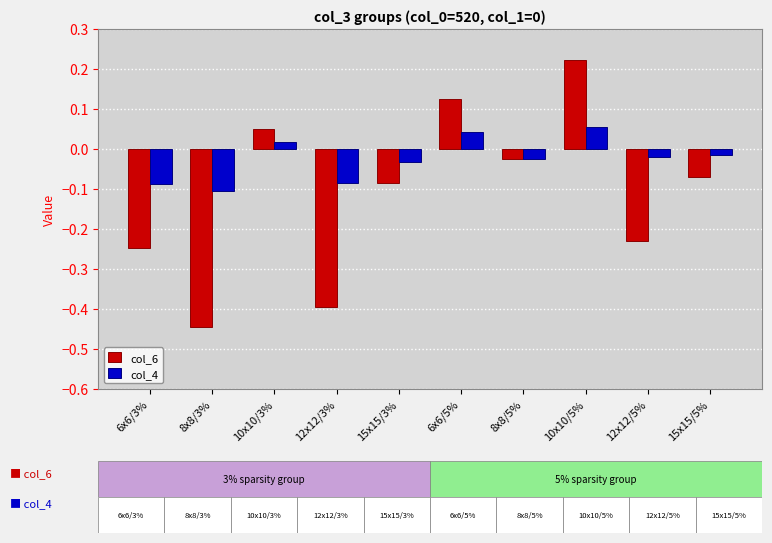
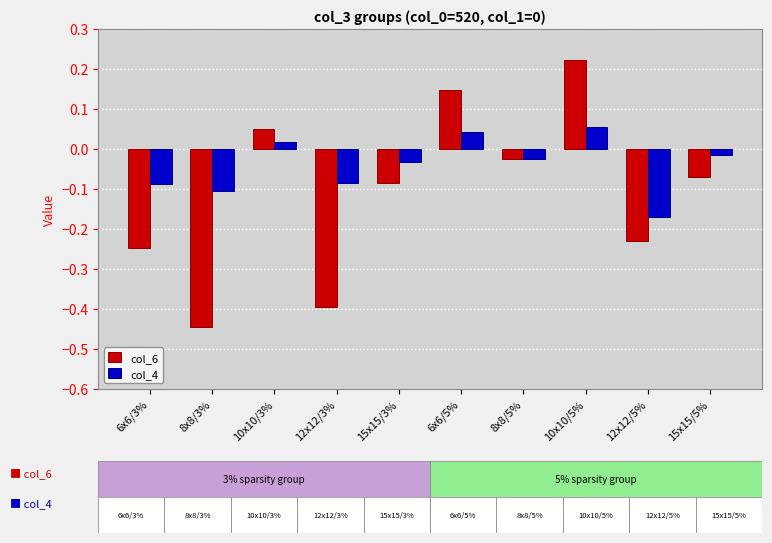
col_6, 6x6/5%: 0.13 -> 0.15
col_4, 12x12/5%: -0.02 -> -0.17
